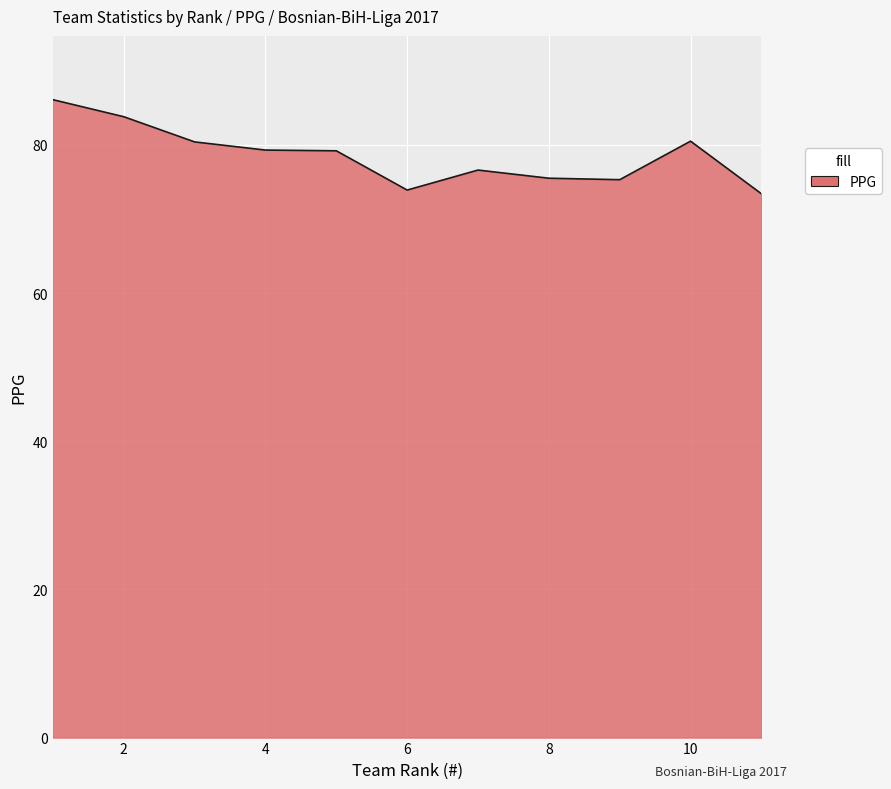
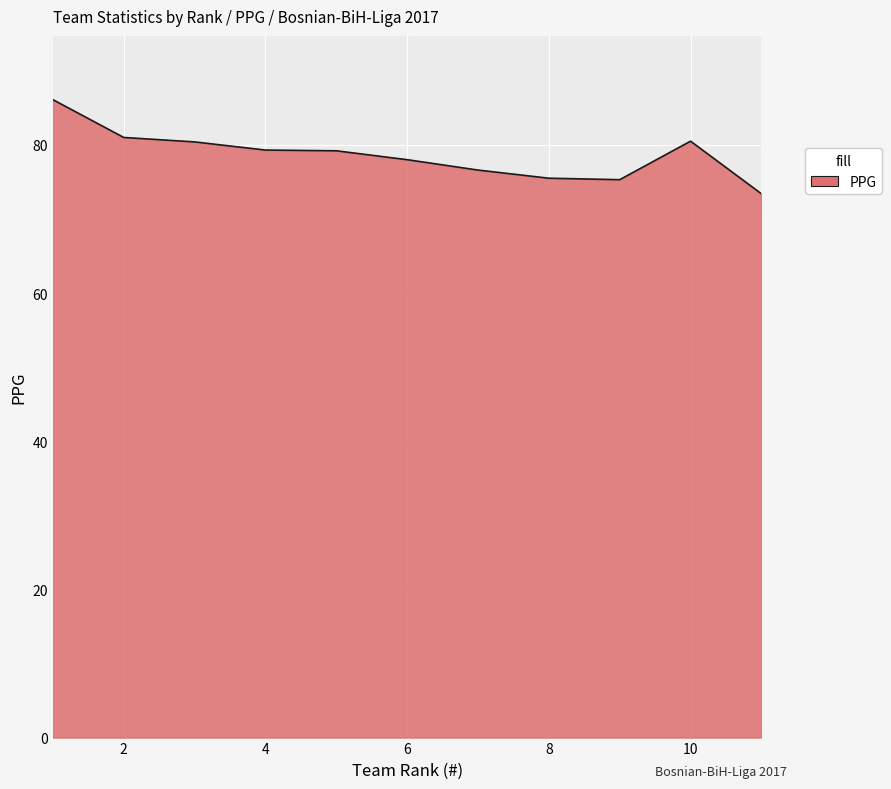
2: 84 -> 81
6: 74 -> 78
